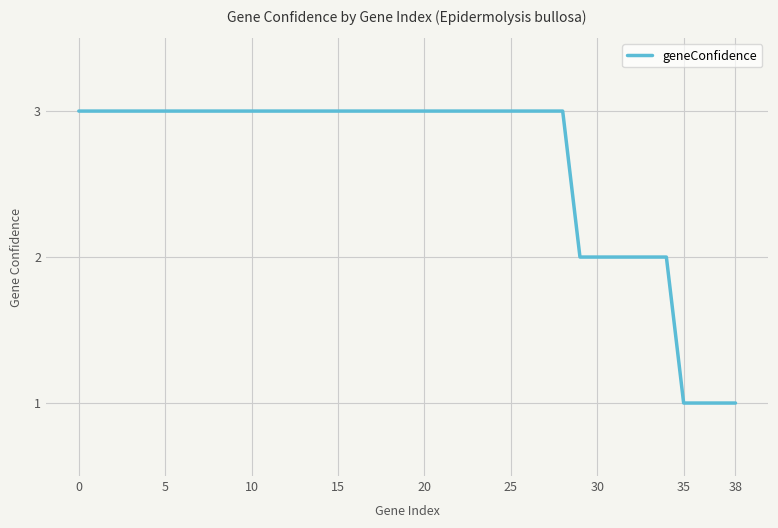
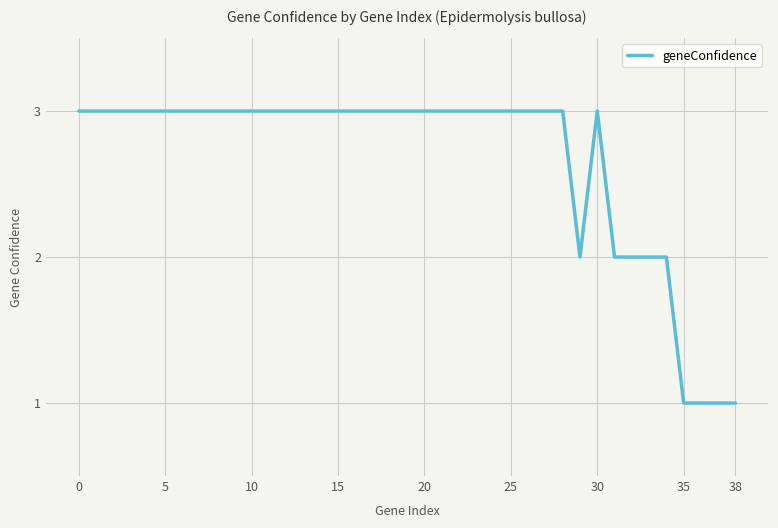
30: 2 -> 3
